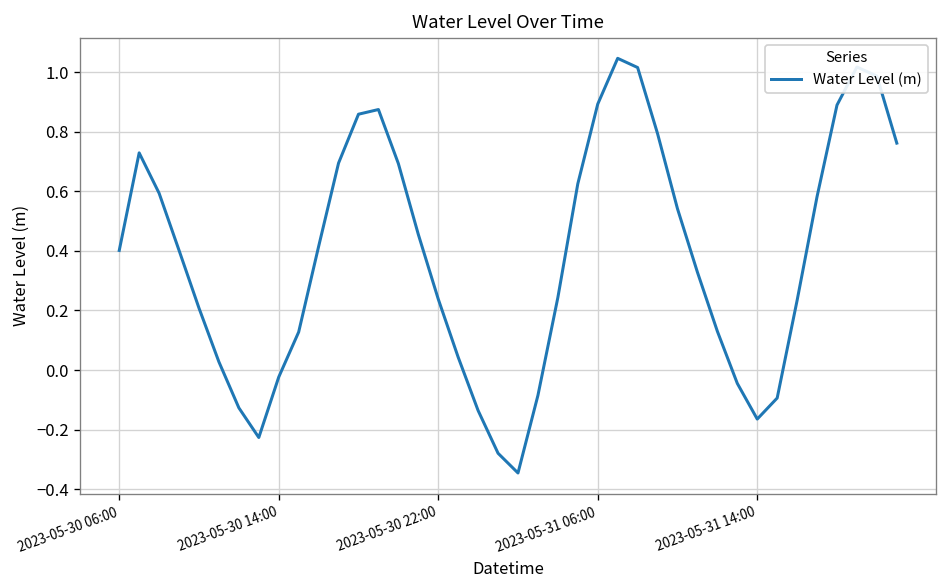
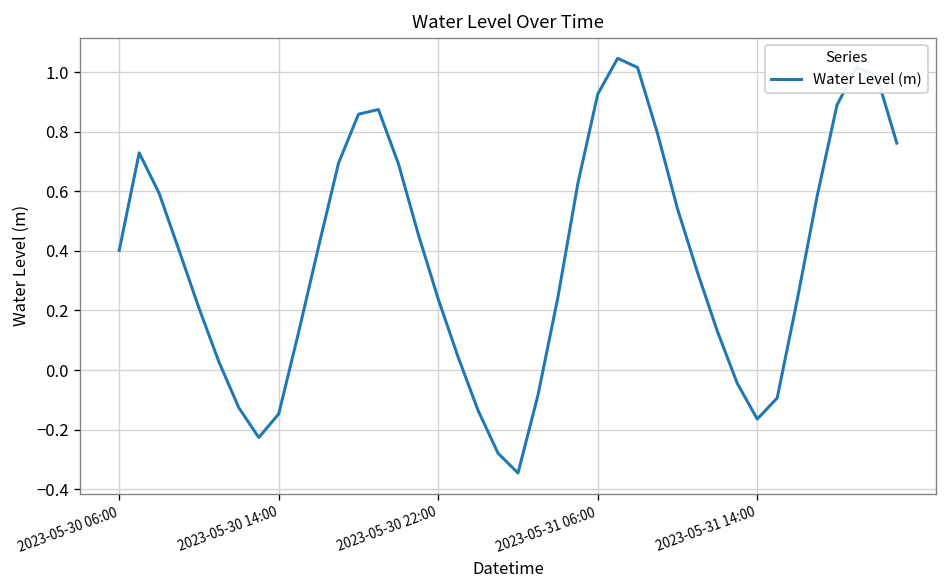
2023-05-30 14:00: -0.02 -> -0.15
2023-05-31 06:00: 0.89 -> 0.93
